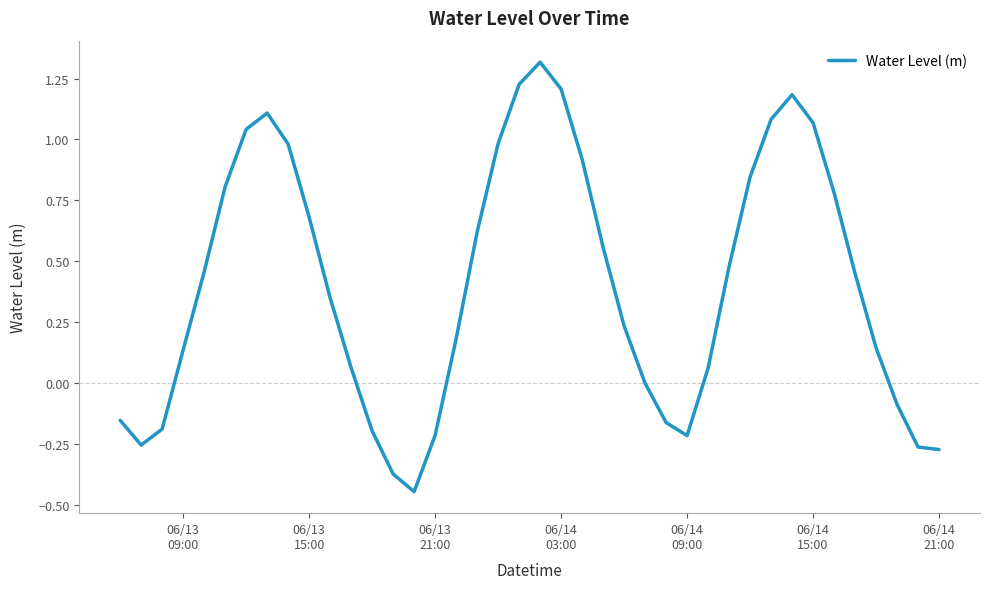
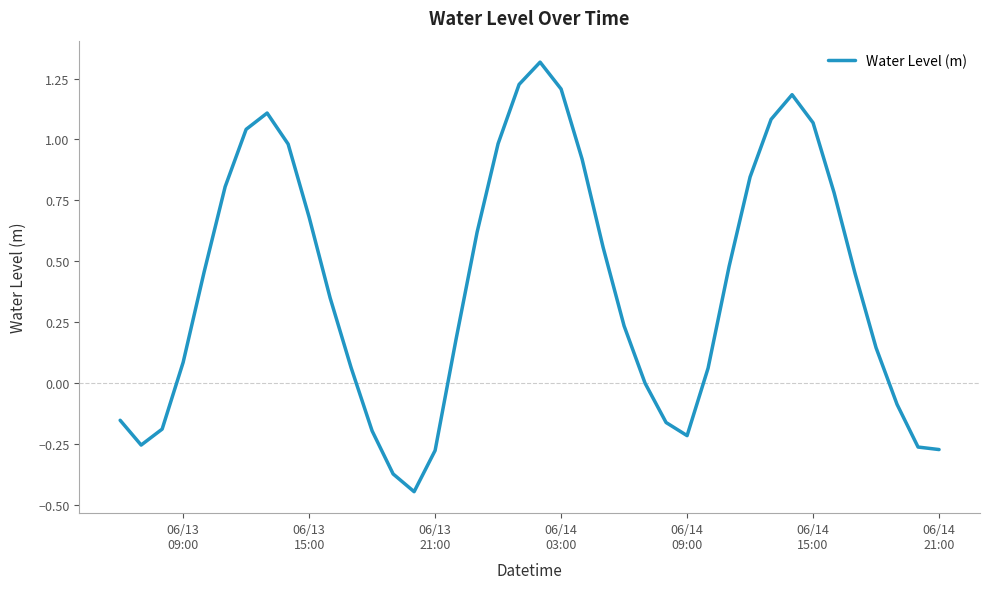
06/13 09:00: 0.14 -> 0.09
06/13 21:00: -0.21 -> -0.28
